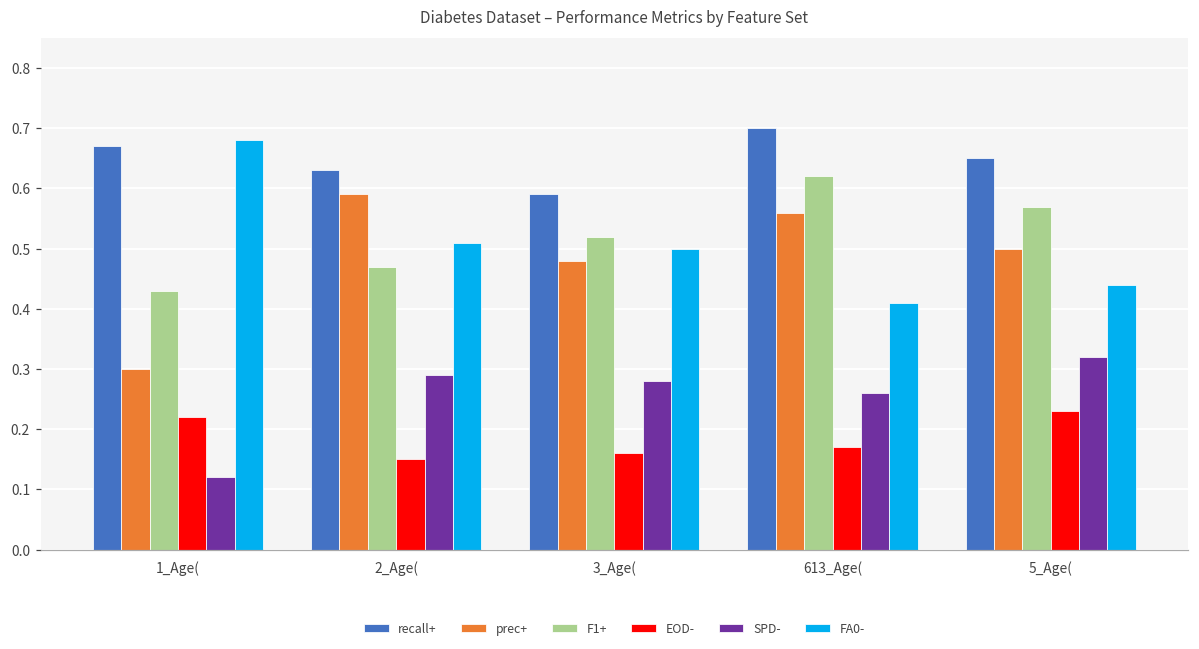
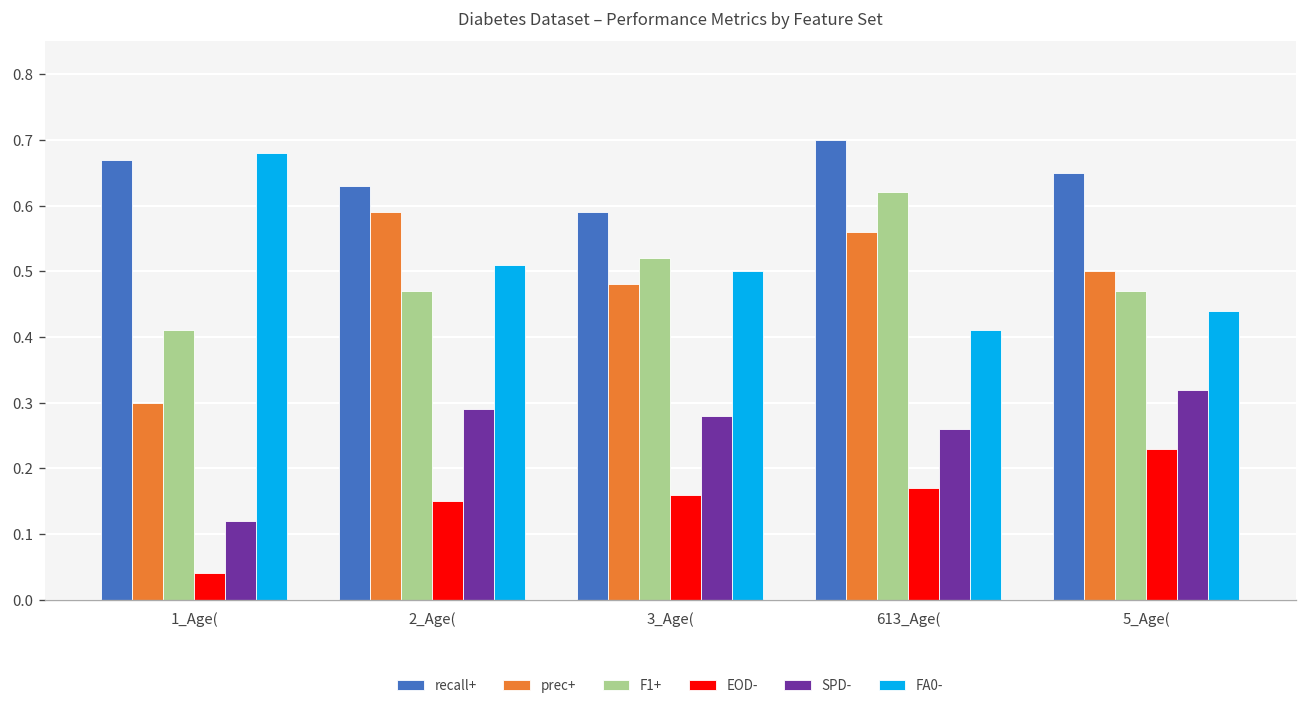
F1+, 1_Age(: 0.43 -> 0.41
EOD-, 1_Age(: 0.22 -> 0.04
F1+, 5_Age(: 0.57 -> 0.47
